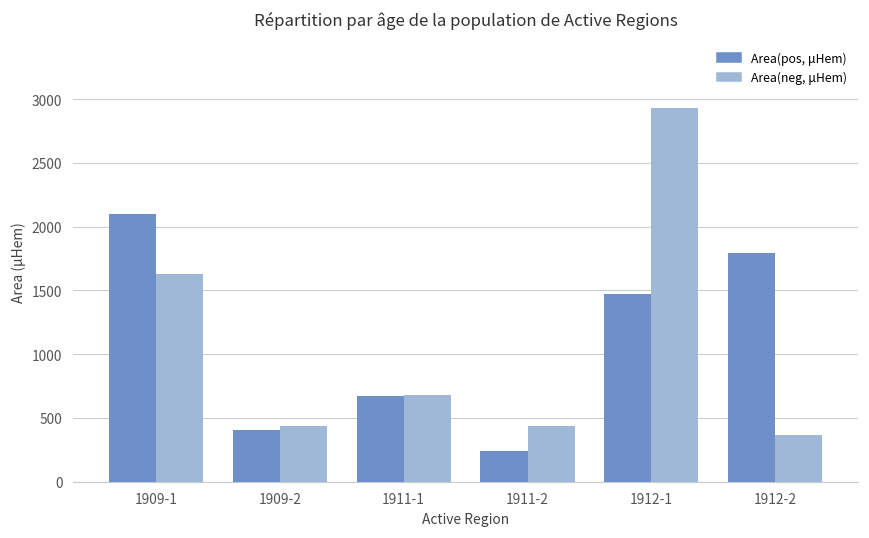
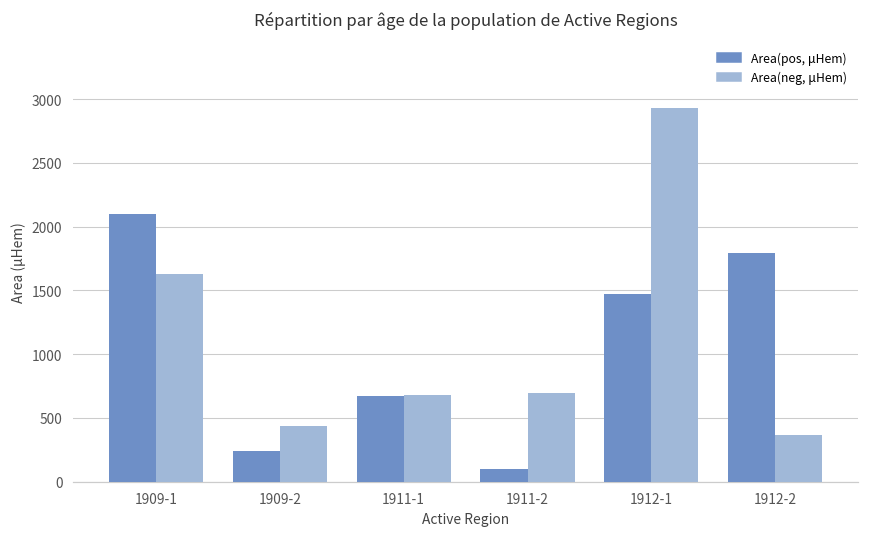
Area(pos, μHem), 1909-2: 410 -> 240
Area(pos, μHem), 1911-2: 240 -> 100
Area(neg, μHem), 1911-2: 440 -> 700
